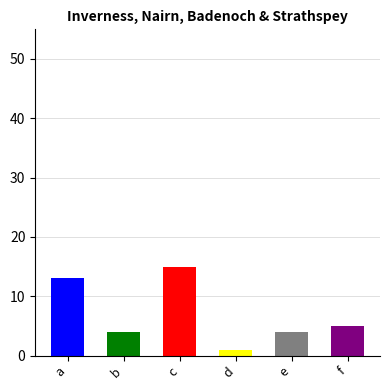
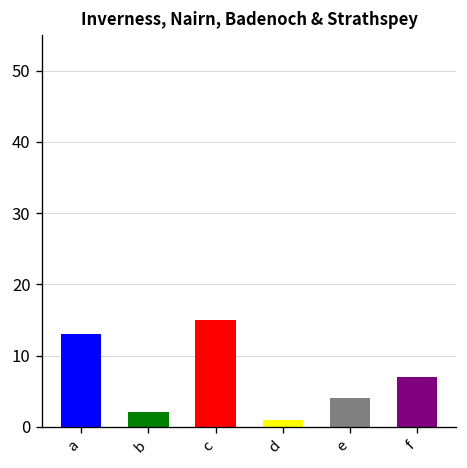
b: 4 -> 2
f: 5 -> 7
